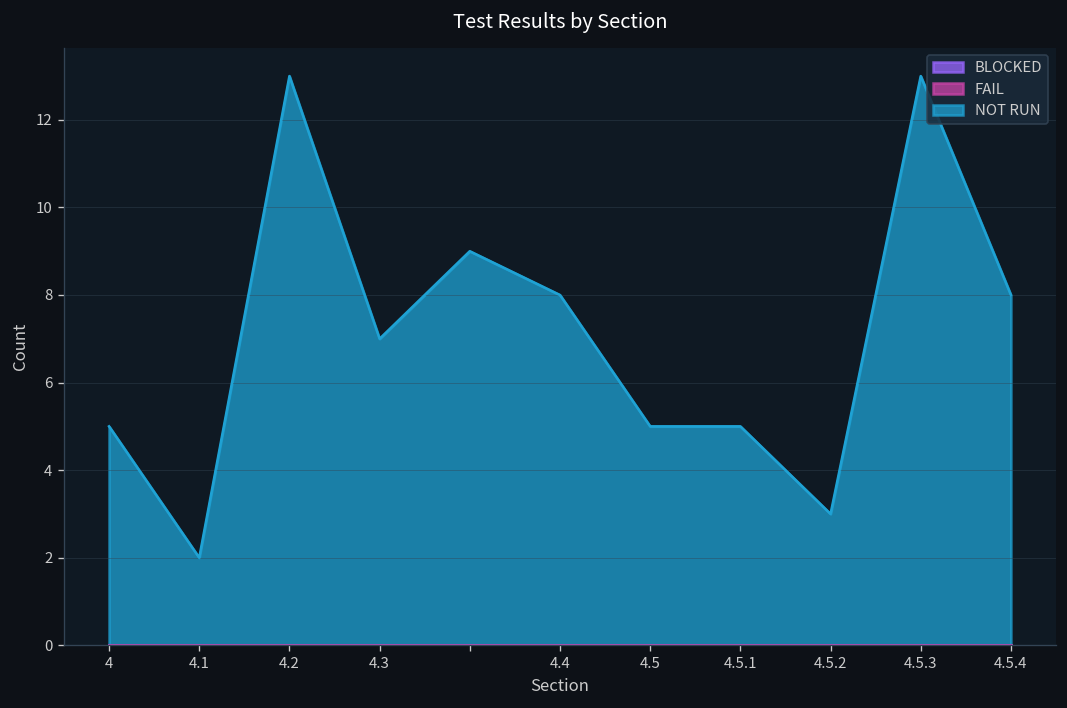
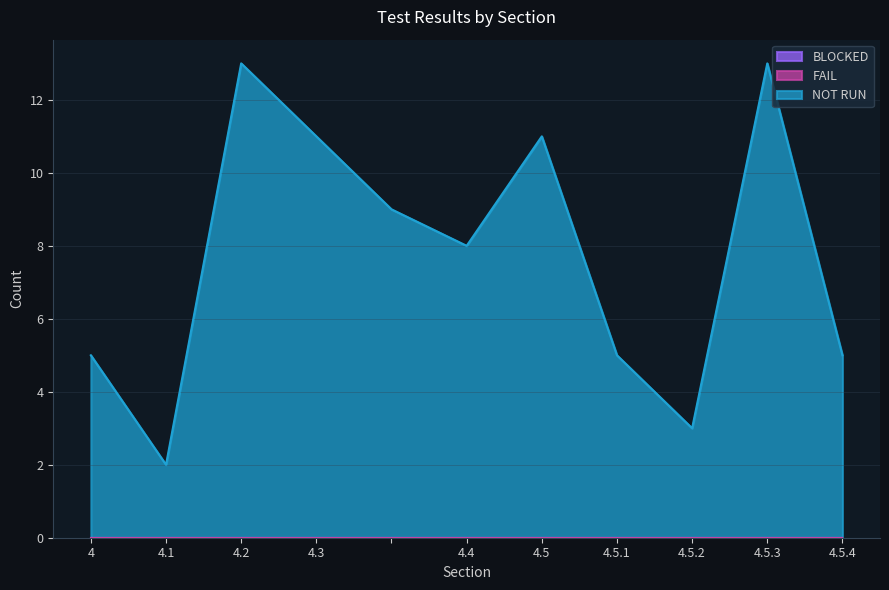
NOT RUN, 4.3: 7 -> 11
NOT RUN, 4.5: 5 -> 11
NOT RUN, 4.5.4: 8 -> 5
